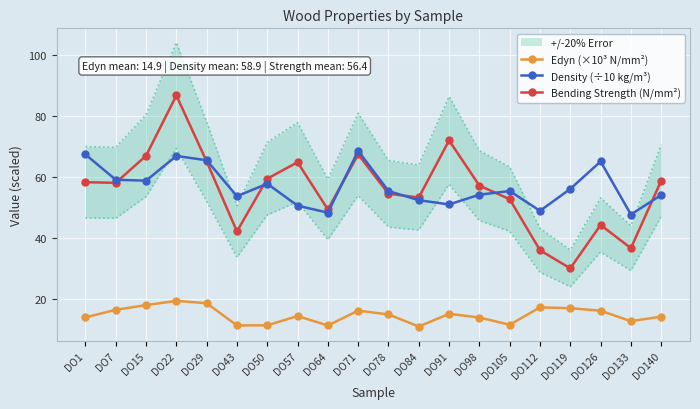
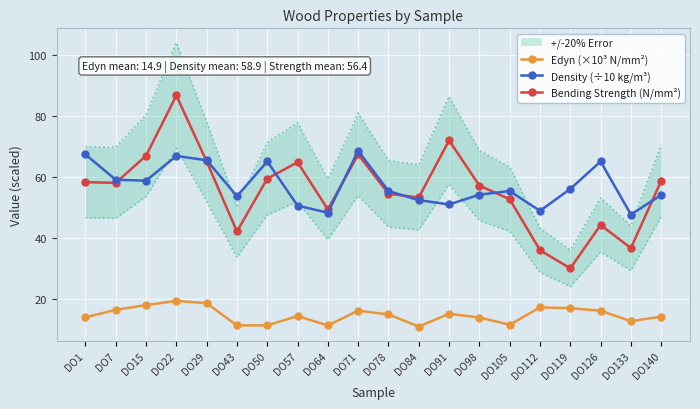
Density (÷10 kg/m³), DO50: 58 -> 65
